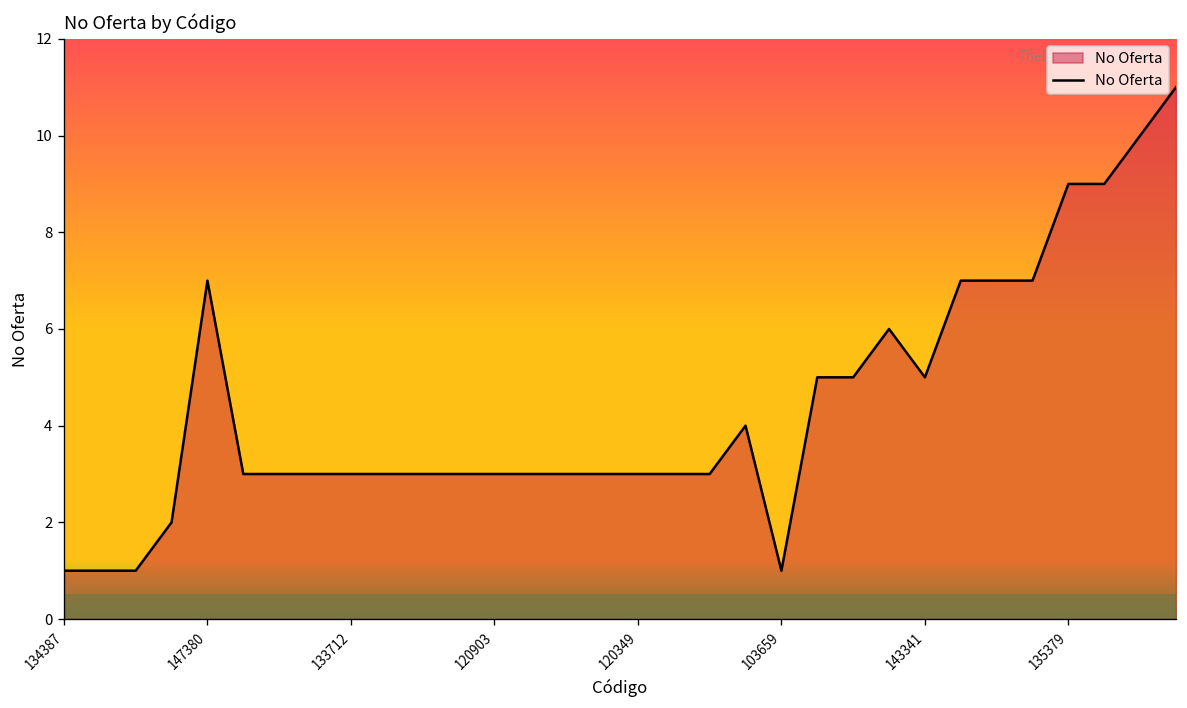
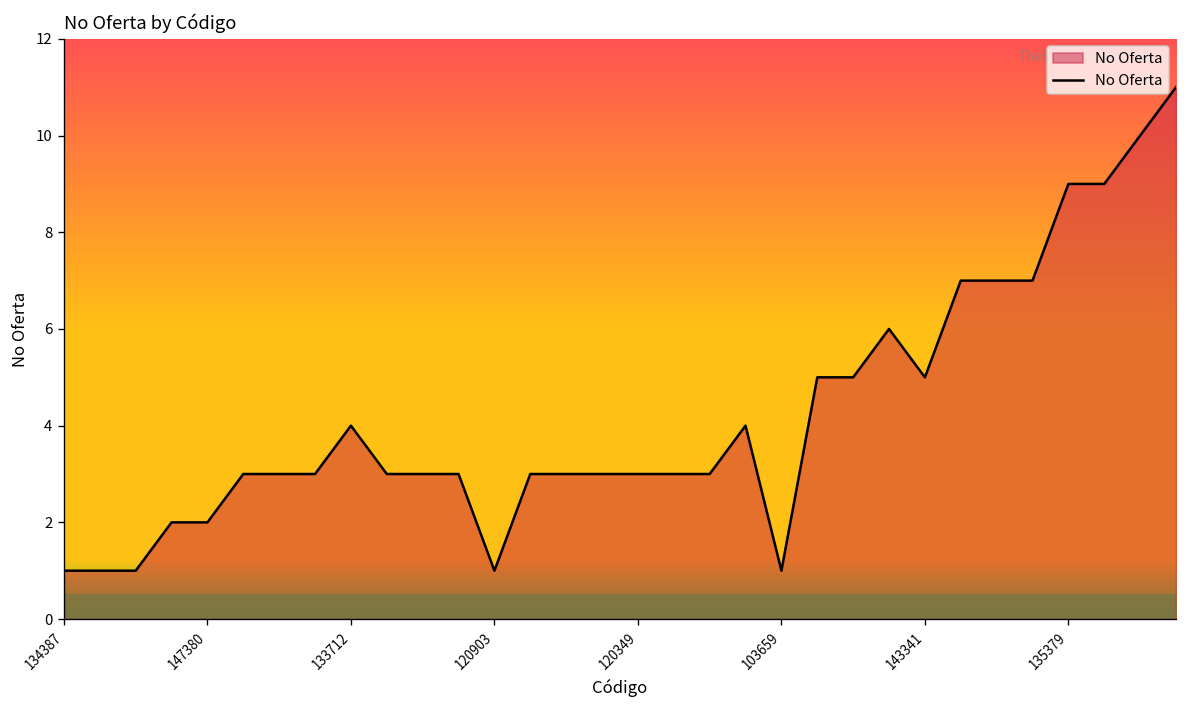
147380: 7 -> 2
133712: 3 -> 4
120903: 3 -> 1
